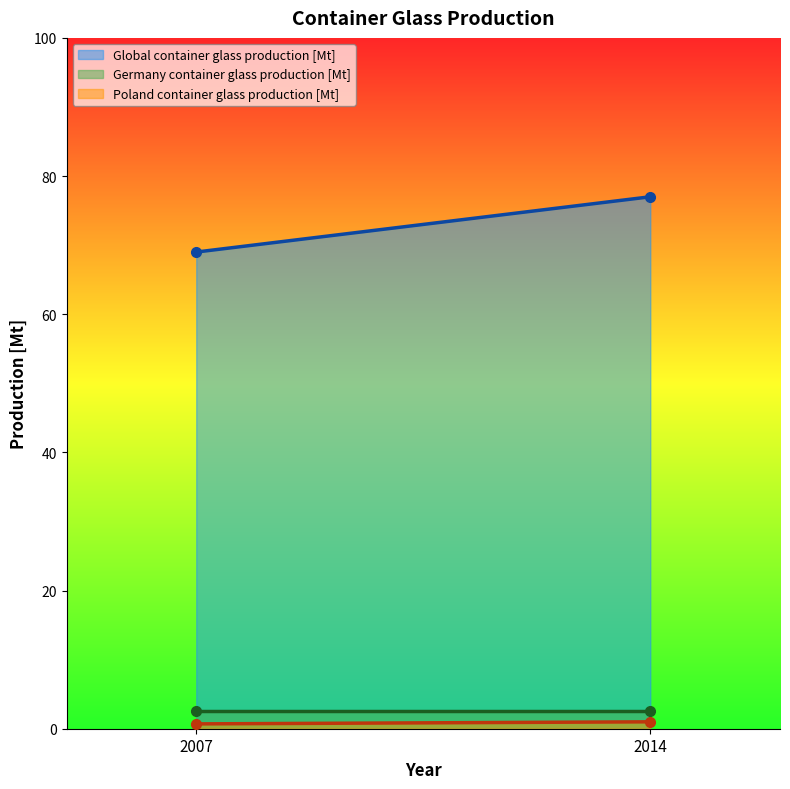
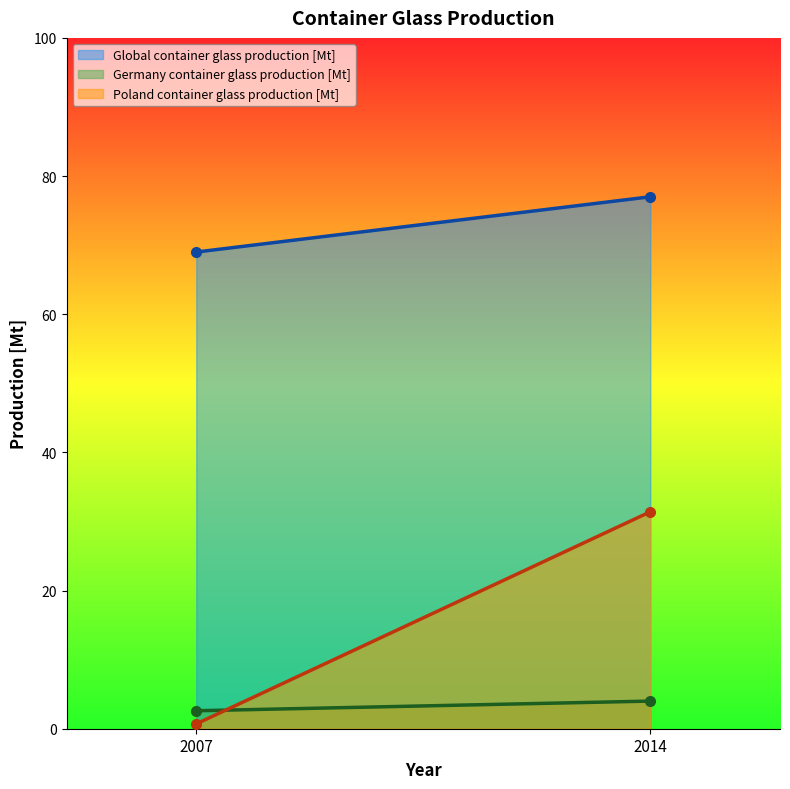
Germany container glass production [Mt], 2014: 3 -> 4
Poland container glass production [Mt], 2014: 1 -> 31
